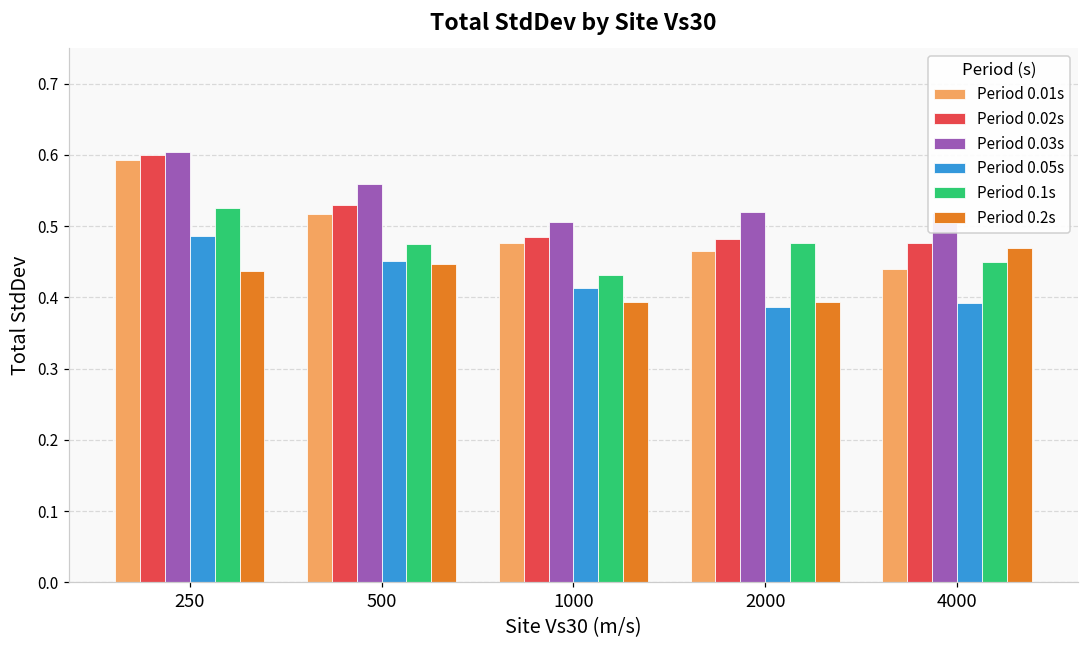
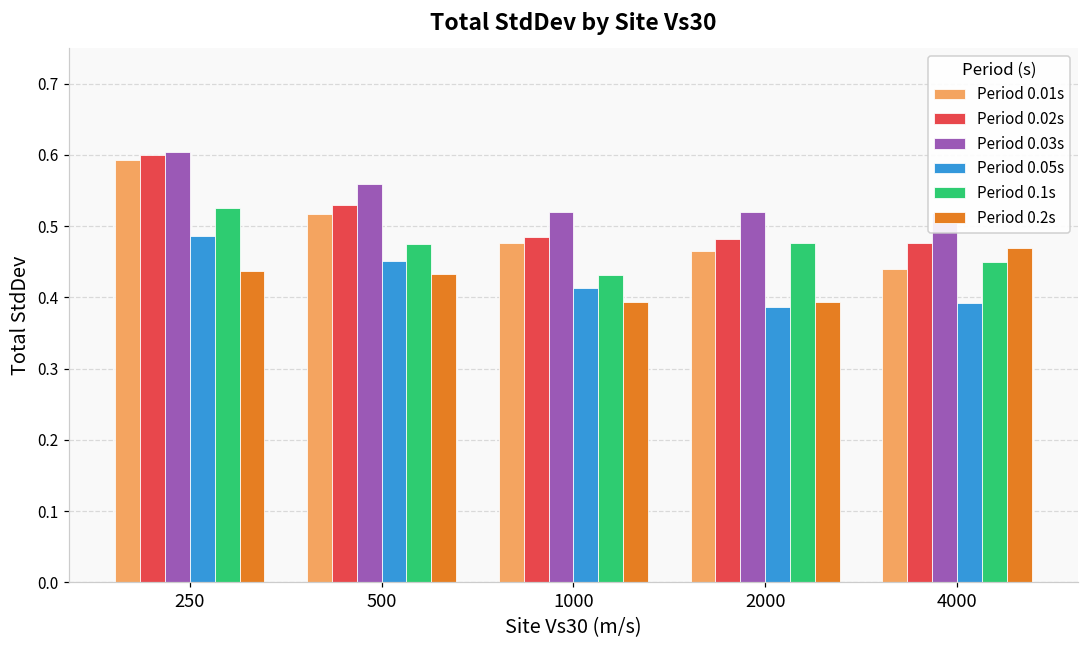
Period 0.2s, 500: 0.45 -> 0.43
Period 0.03s, 1000: 0.51 -> 0.52
